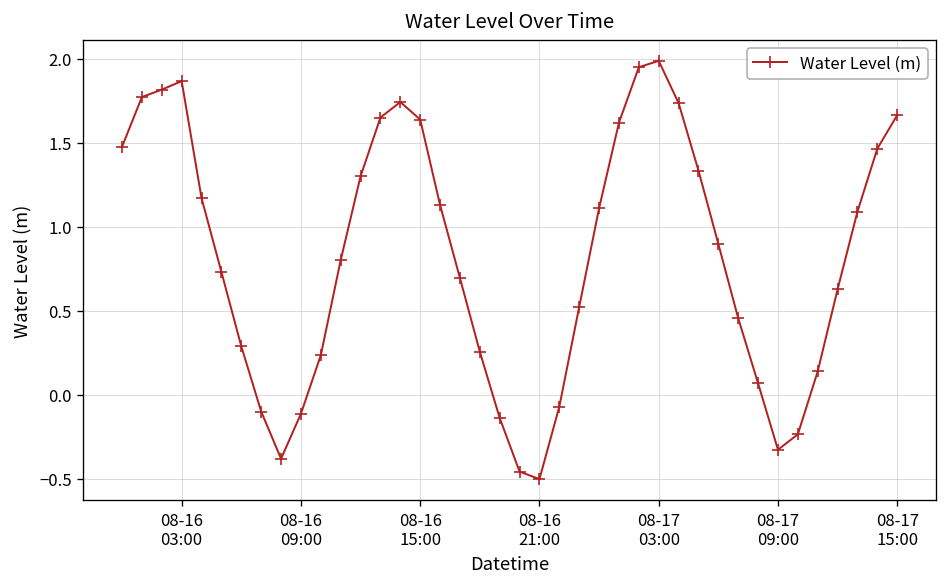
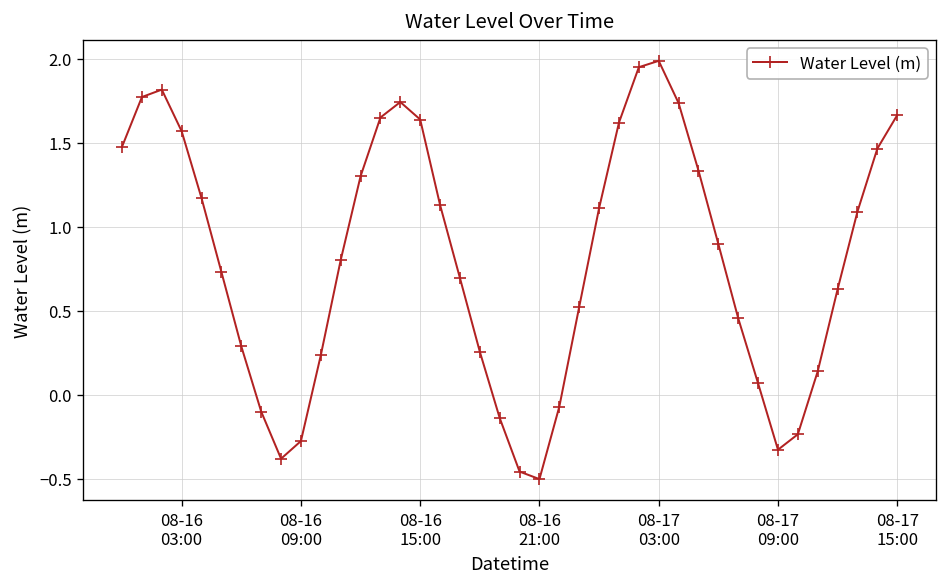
08-16 03:00: 1.87 -> 1.57
08-16 09:00: -0.11 -> -0.27
